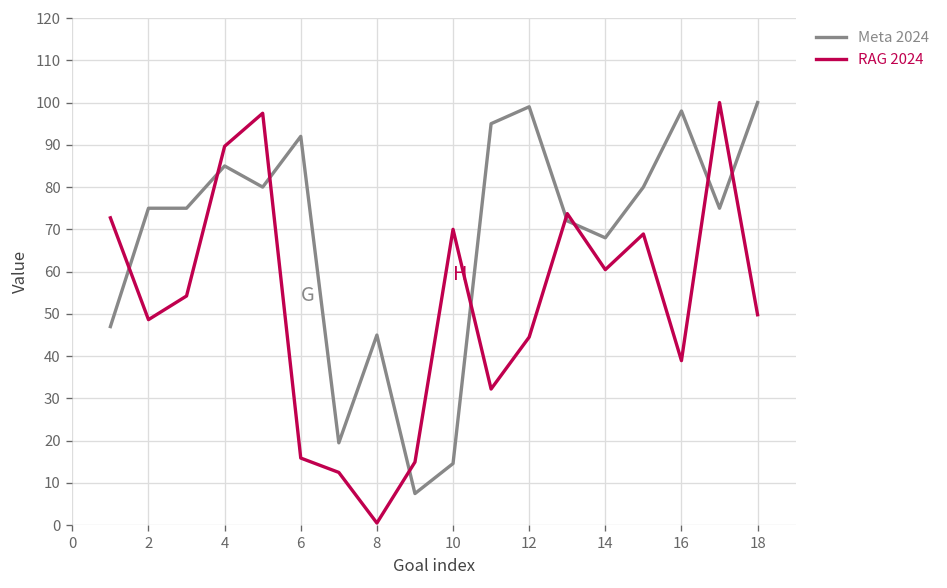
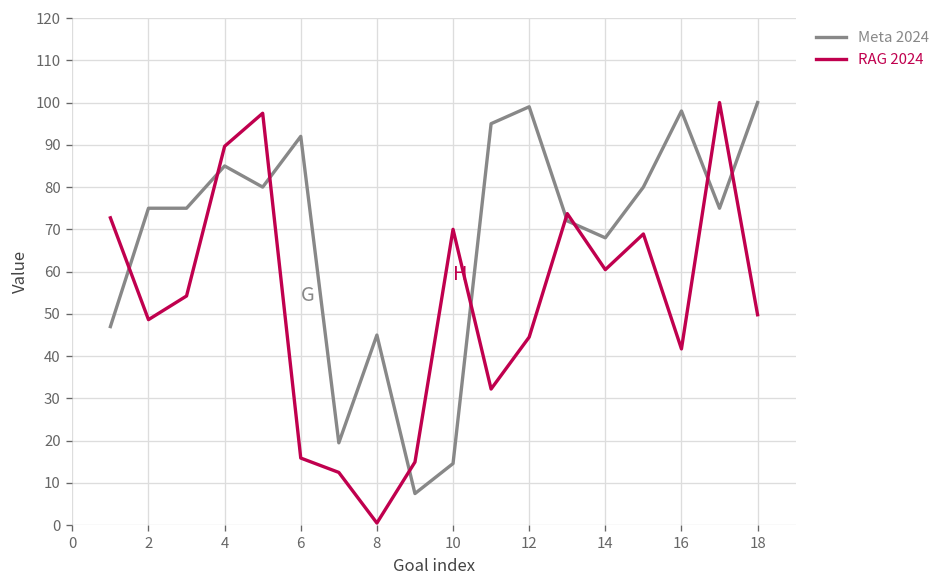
RAG 2024, 16: 39 -> 42
